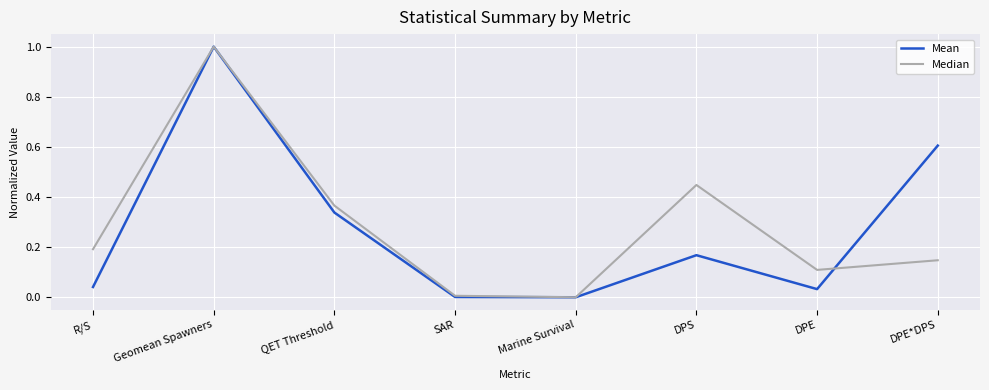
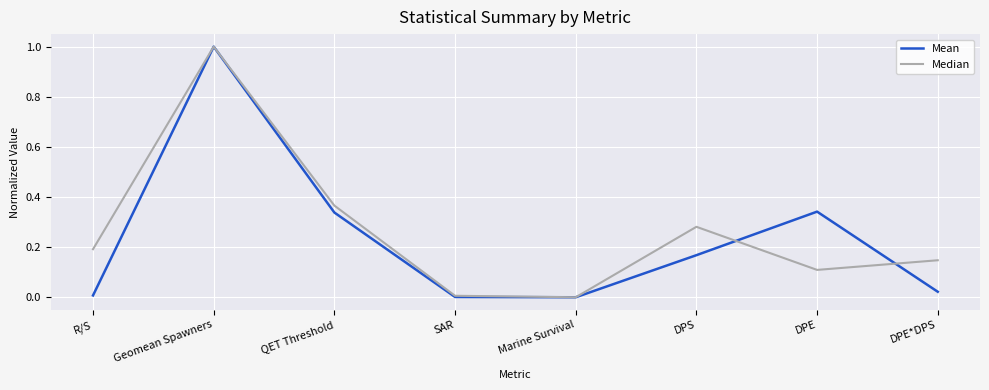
Mean, R/S: 0.04 -> 0.01
Median, DPS: 0.45 -> 0.28
Mean, DPE: 0.03 -> 0.34
Mean, DPE*DPS: 0.61 -> 0.02
